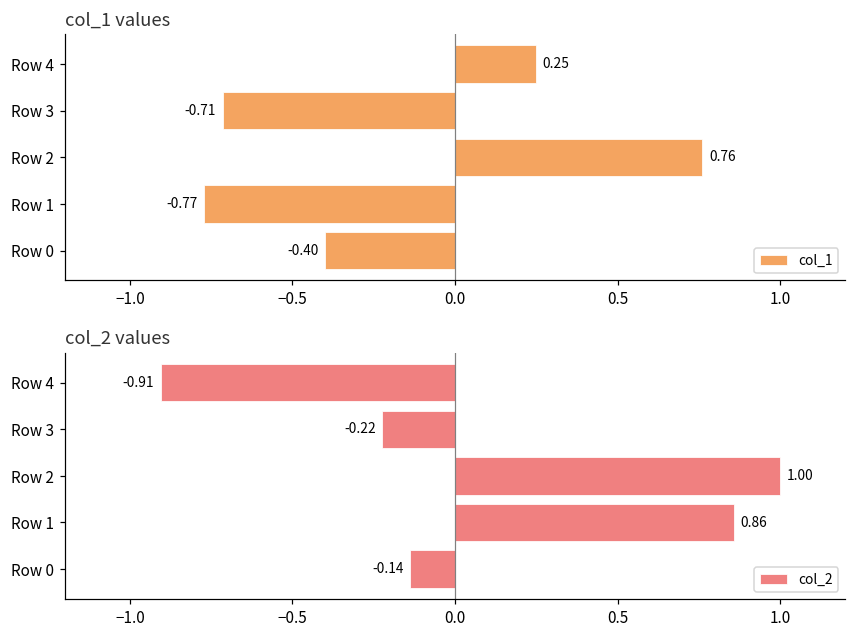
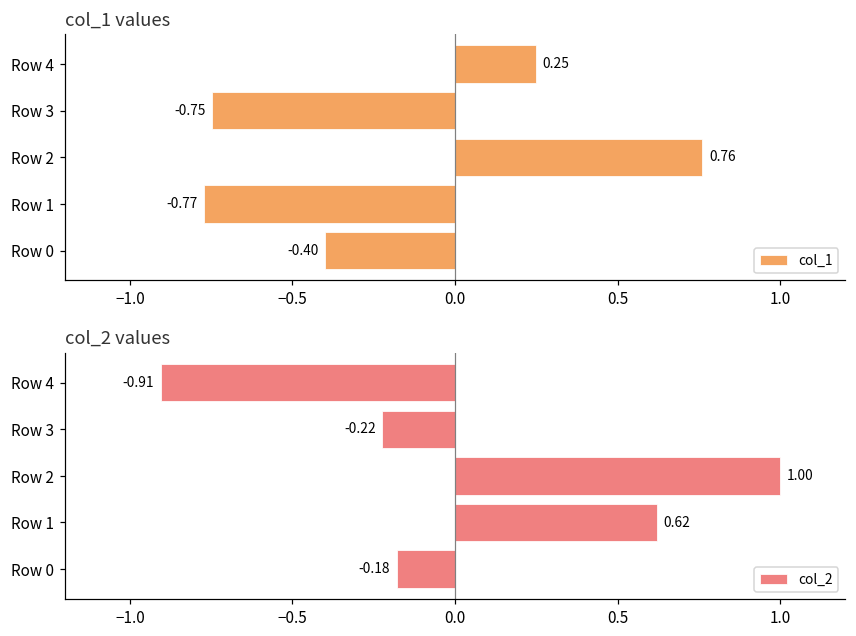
col_1 values, Row 3: -0.71 -> -0.75
col_2 values, Row 1: 0.86 -> 0.62
col_2 values, Row 0: -0.14 -> -0.18
